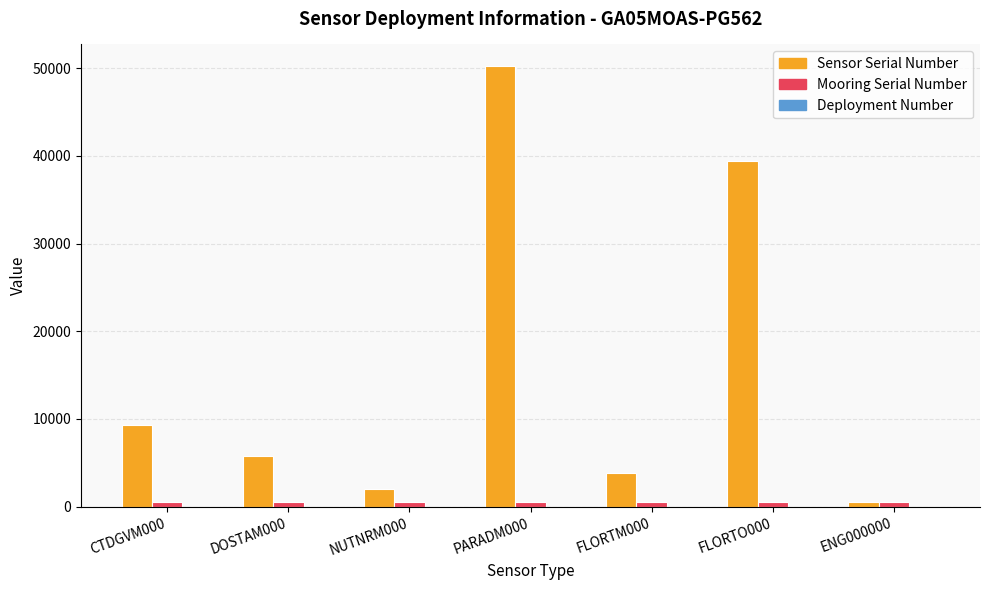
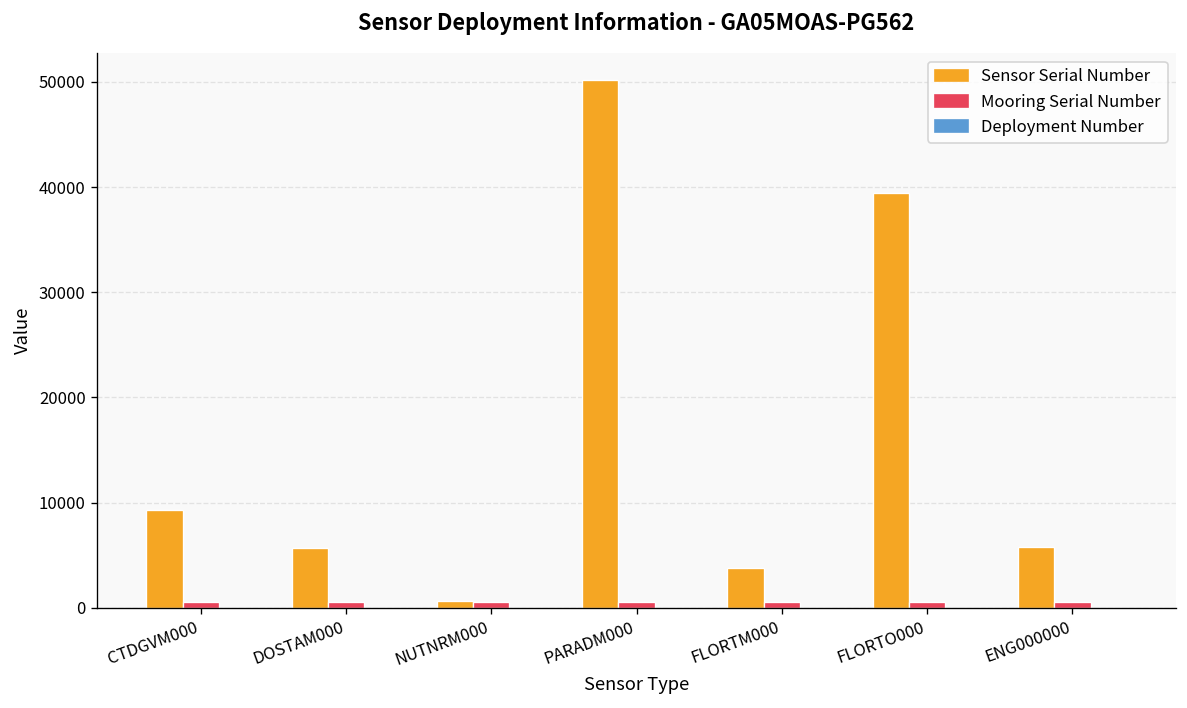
Sensor Serial Number, NUTNRM000: 2000 -> 1000
Sensor Serial Number, ENG000000: 1000 -> 6000
